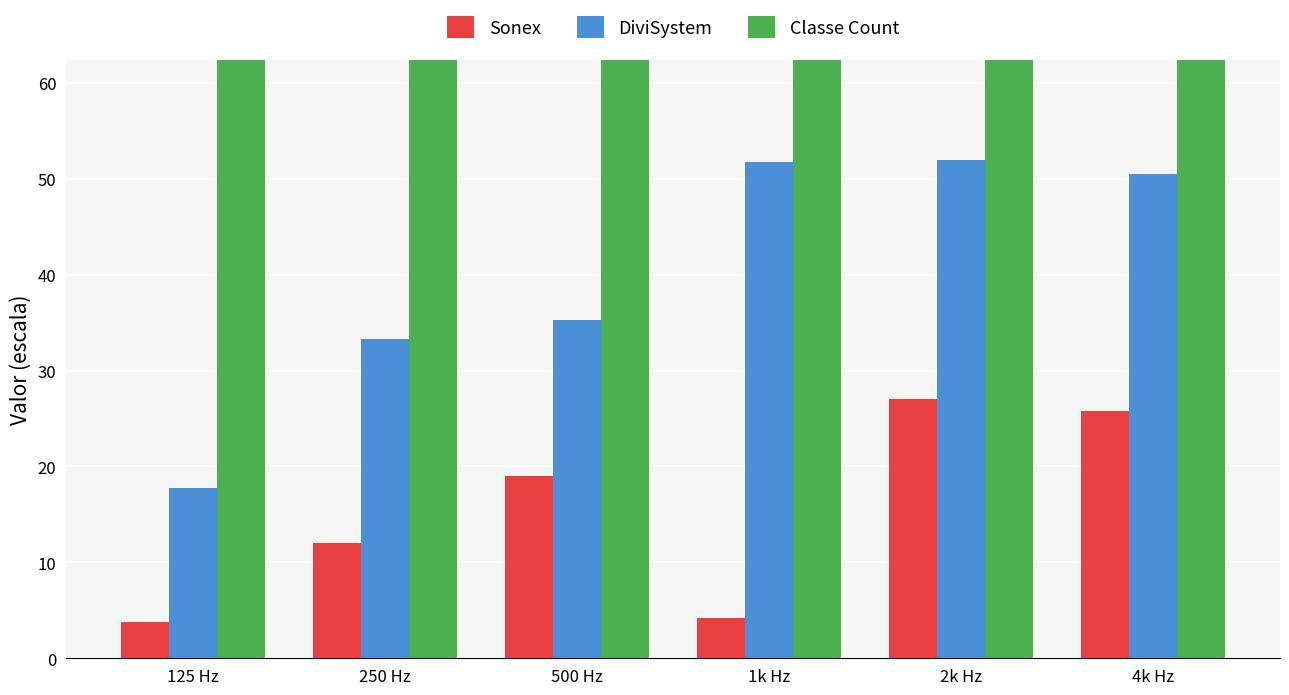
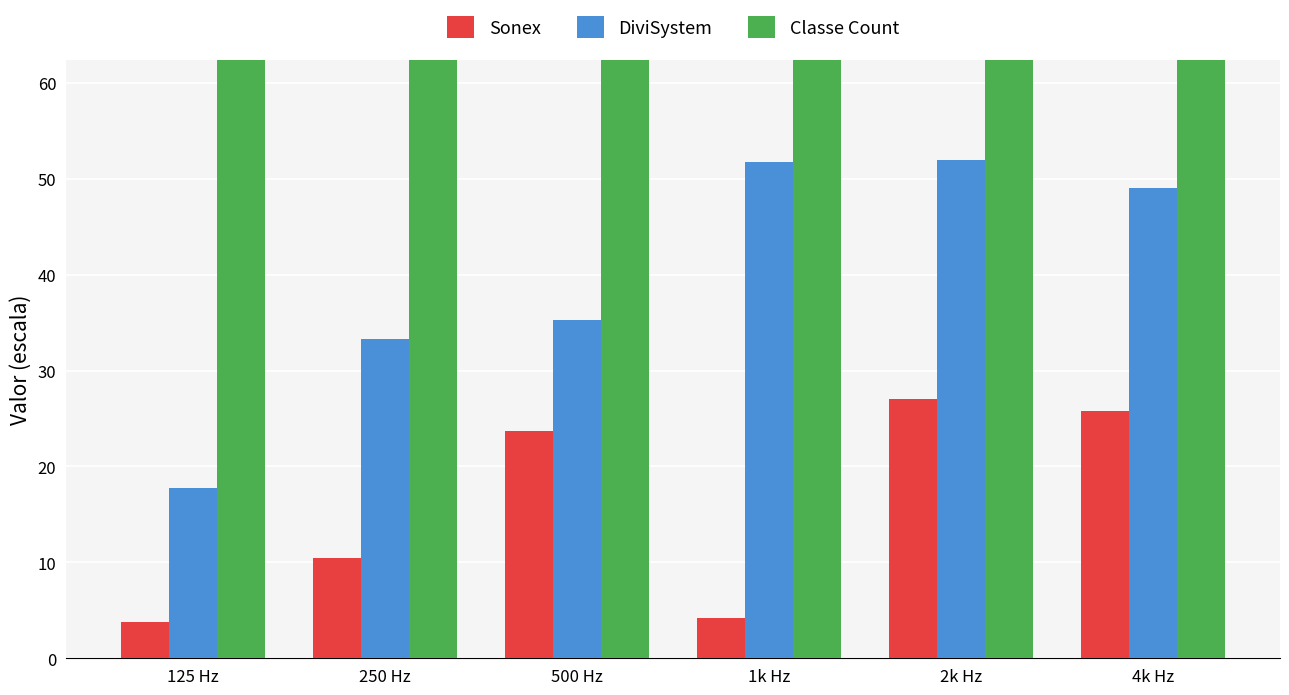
Sonex, 250 Hz: 12 -> 11
Sonex, 500 Hz: 19 -> 24
DiviSystem, 4k Hz: 51 -> 49
